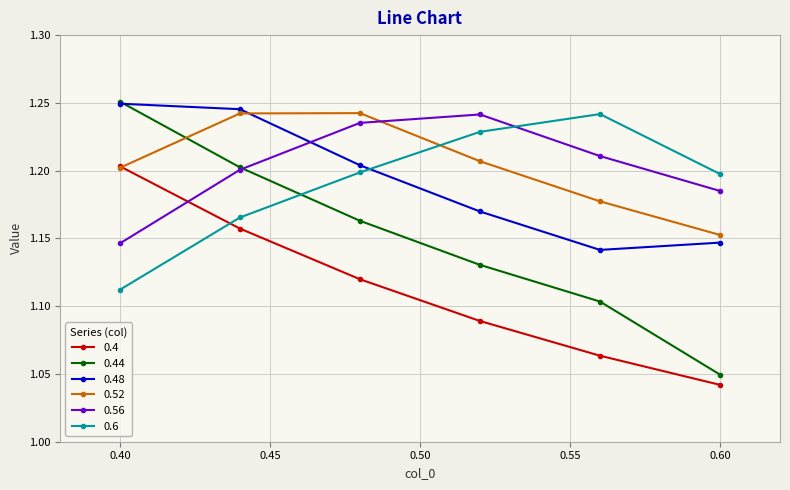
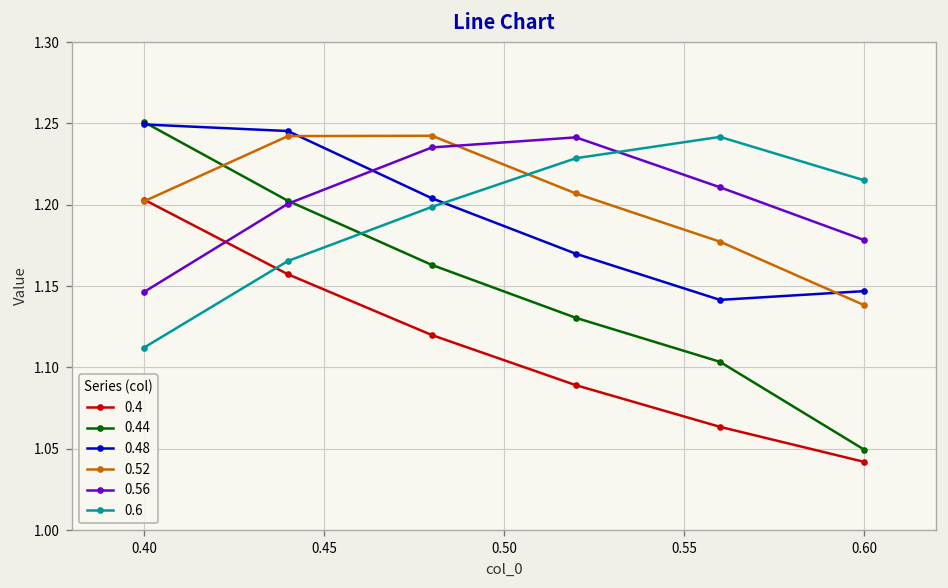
0.52, 0.60: 1.153 -> 1.138
0.56, 0.60: 1.185 -> 1.178
0.6, 0.60: 1.198 -> 1.215
